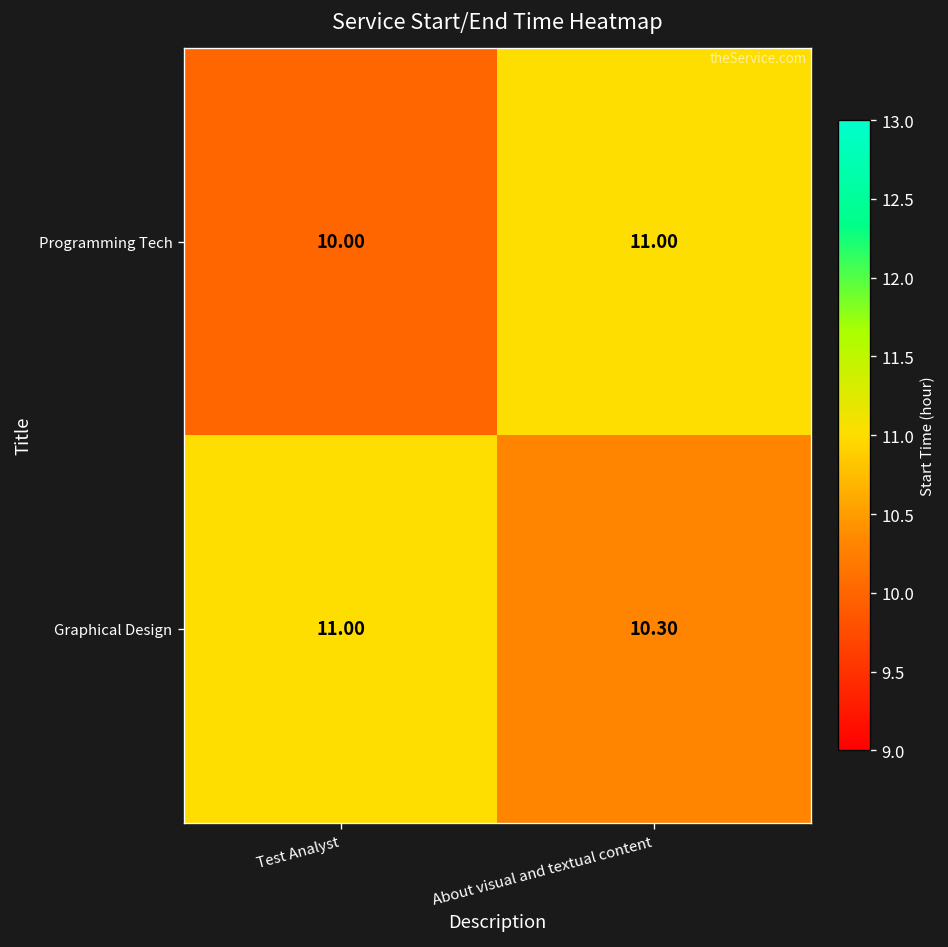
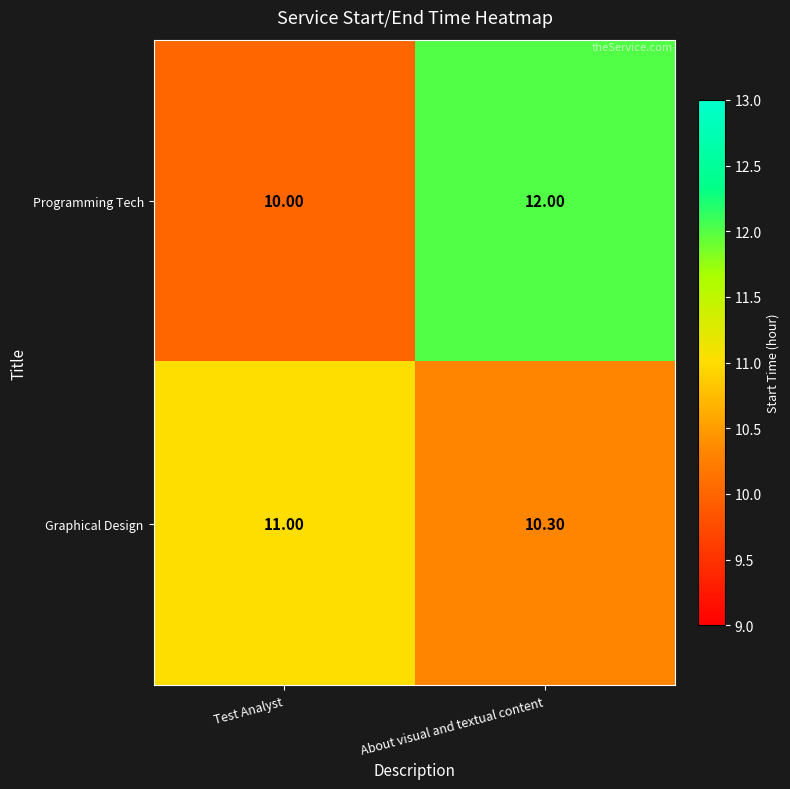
Programming Tech, About visual and textual content: 11.00 -> 12.00
